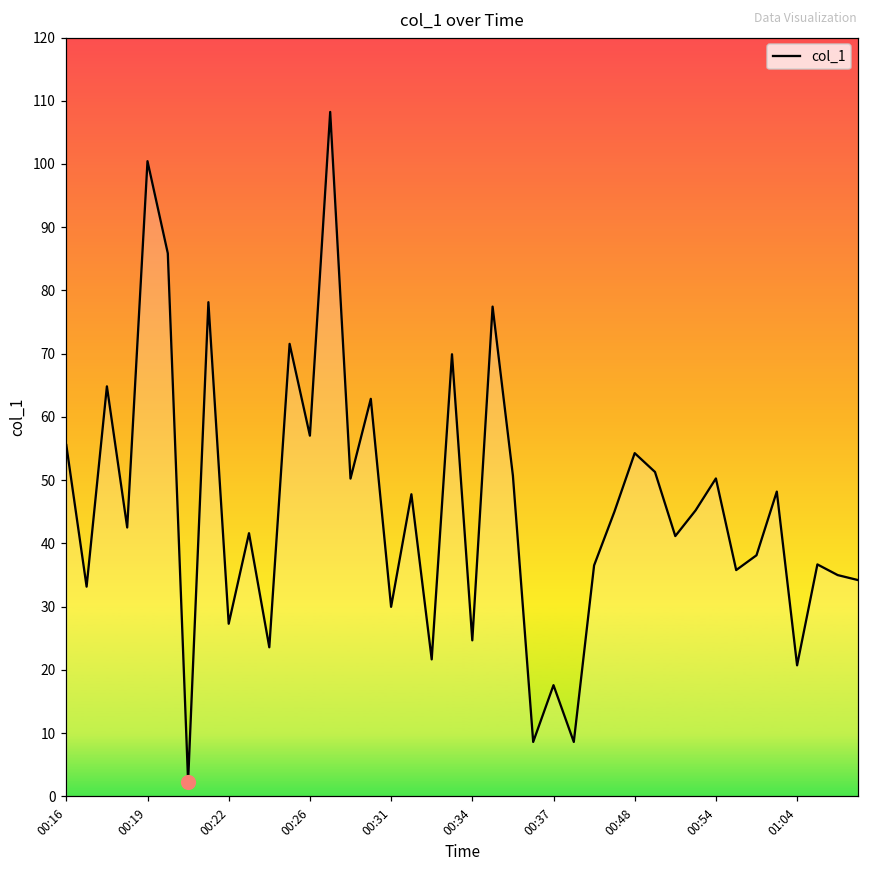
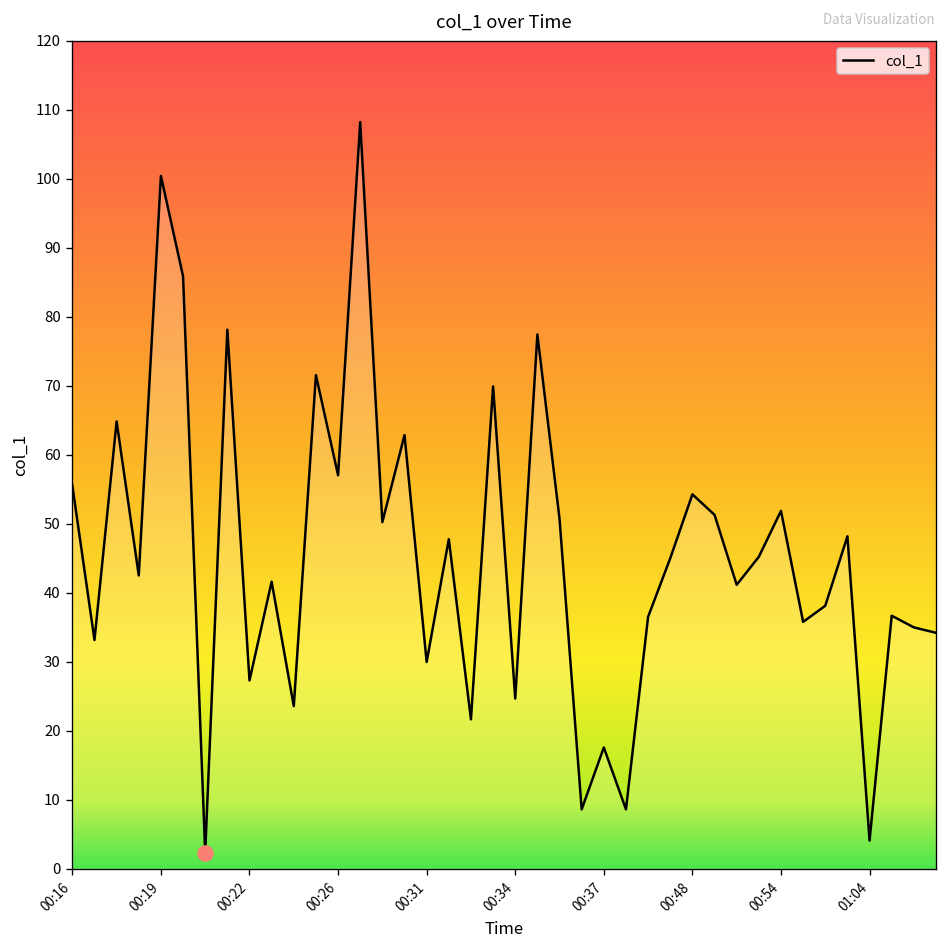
col_1, 00:54: 50 -> 52
col_1, 01:04: 21 -> 4
